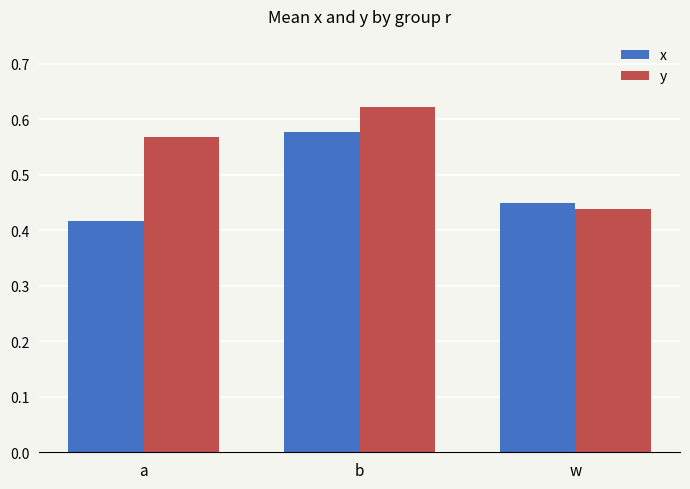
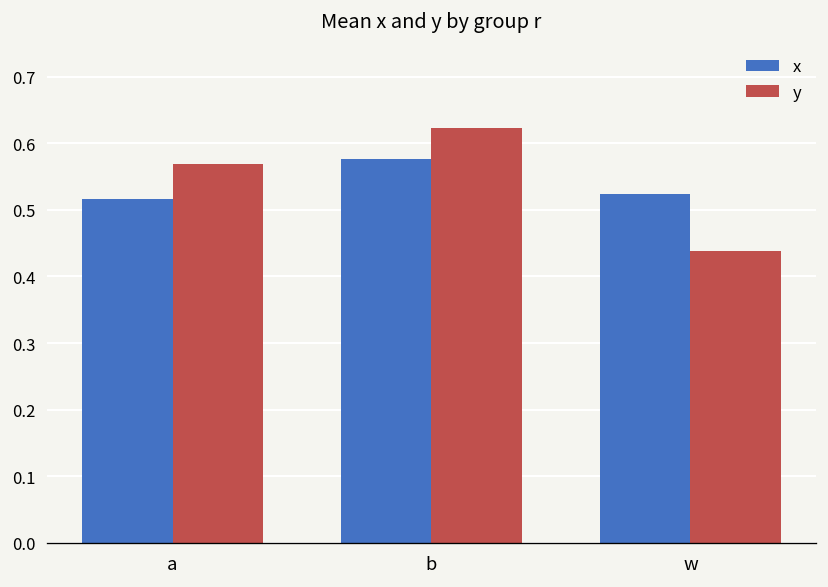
x, a: 0.42 -> 0.52
x, w: 0.45 -> 0.52
